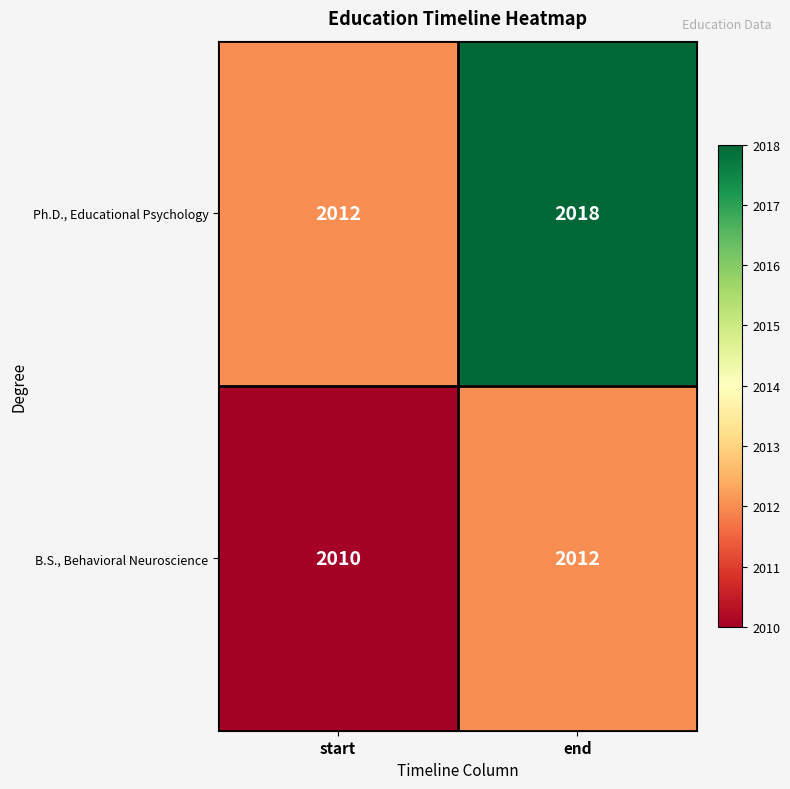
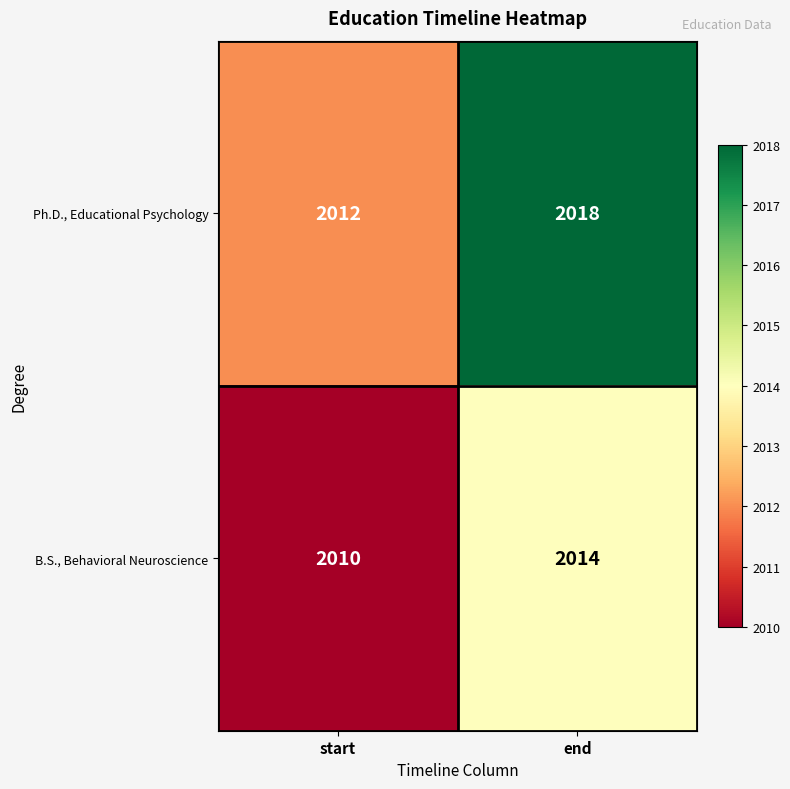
B.S., Behavioral Neuroscience, end: 2012 -> 2014
